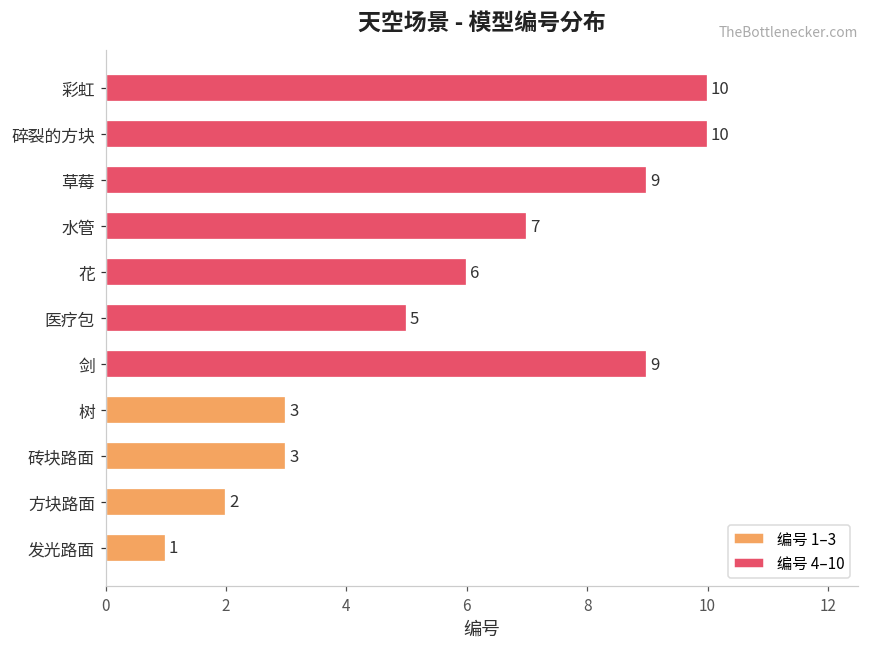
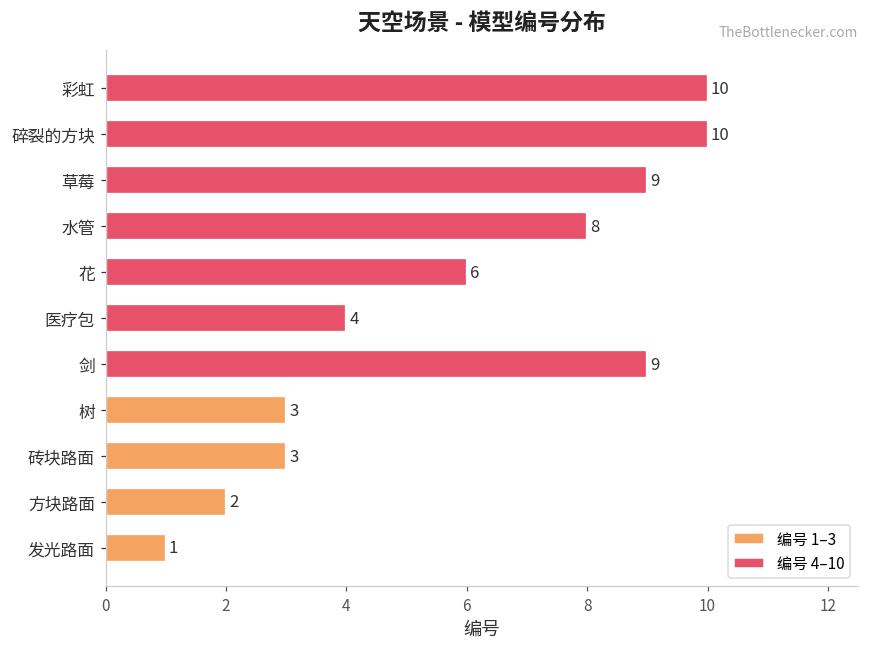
水管: 7 -> 8
医疗包: 5 -> 4
